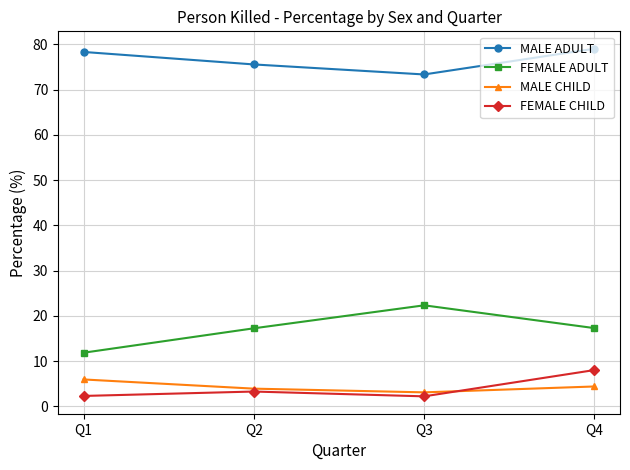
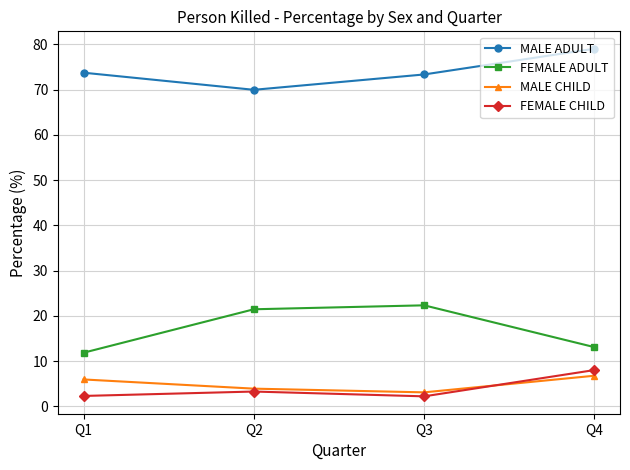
MALE ADULT, Q1: 78 -> 74
MALE ADULT, Q2: 76 -> 70
FEMALE ADULT, Q2: 17 -> 21
FEMALE ADULT, Q4: 17 -> 13
MALE CHILD, Q4: 4 -> 7
